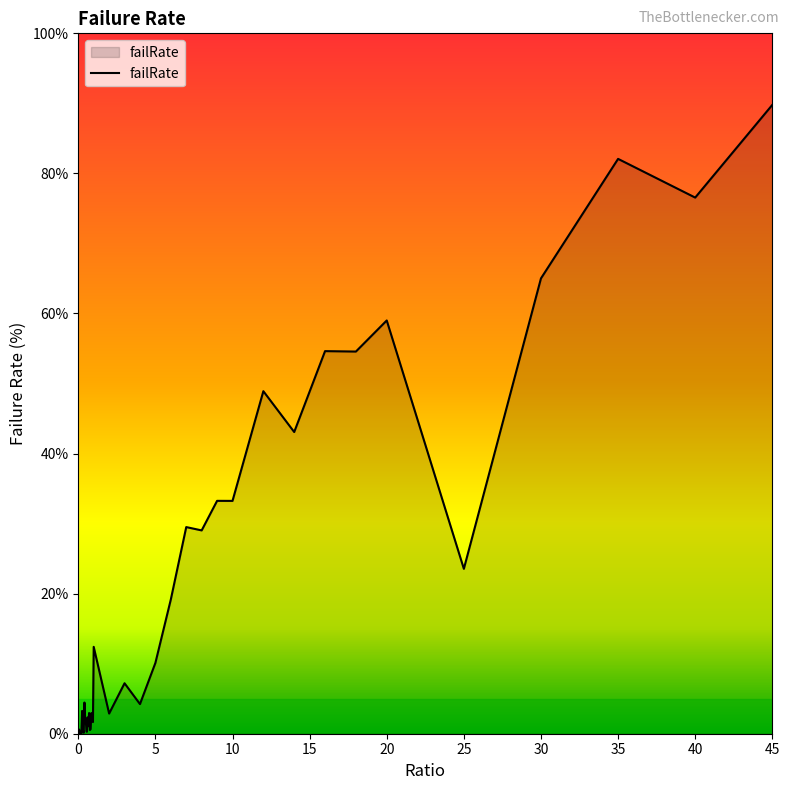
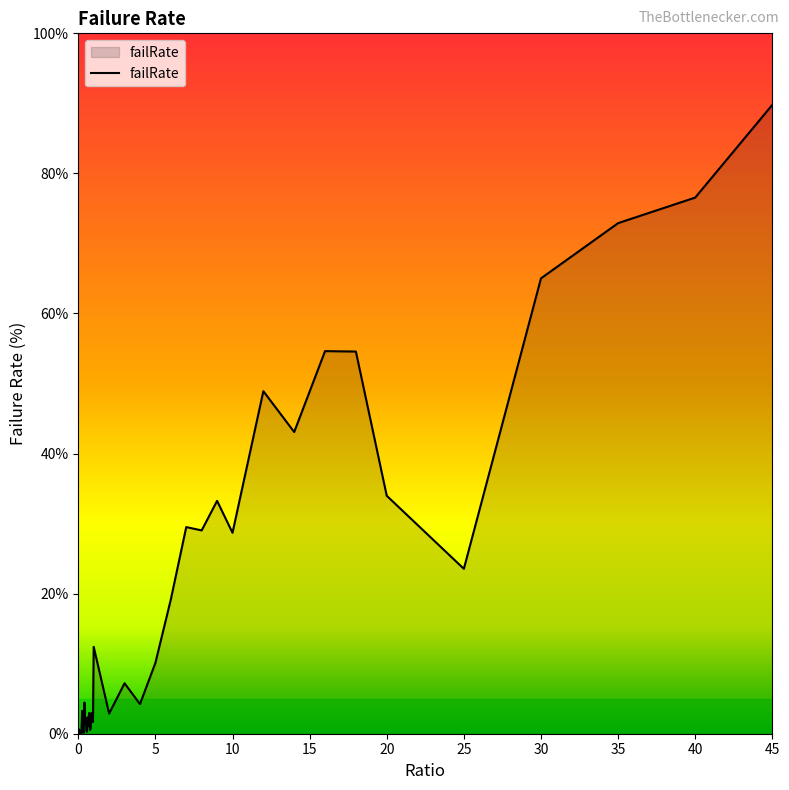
10: 33% -> 29%
20: 59% -> 34%
35: 82% -> 73%
